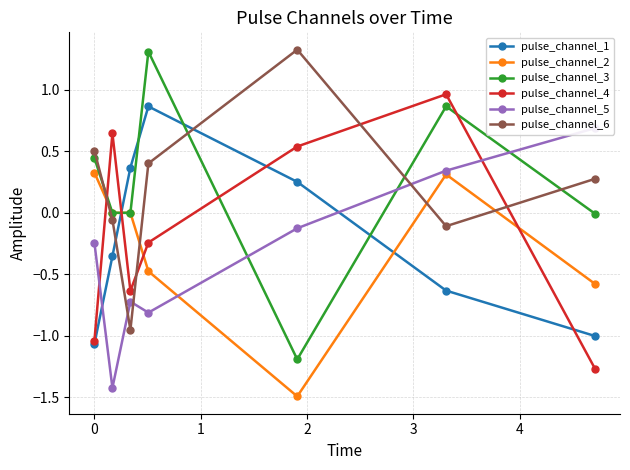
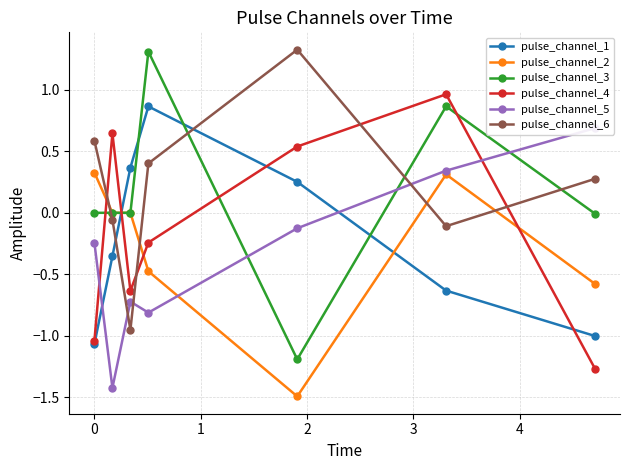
pulse_channel_3, 0: 0.44 -> 0.00
pulse_channel_6, 0: 0.50 -> 0.59
